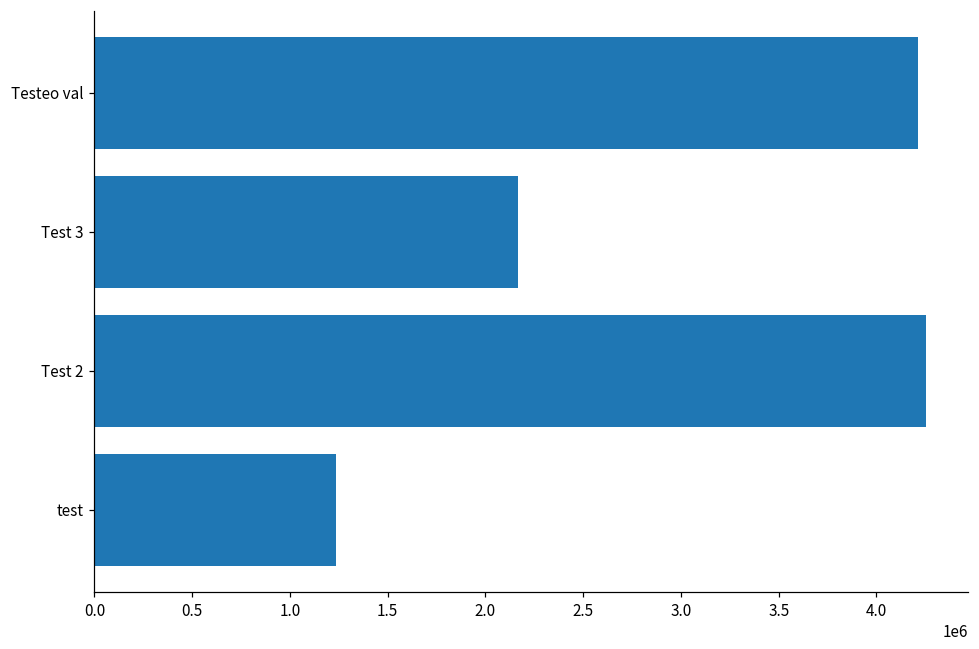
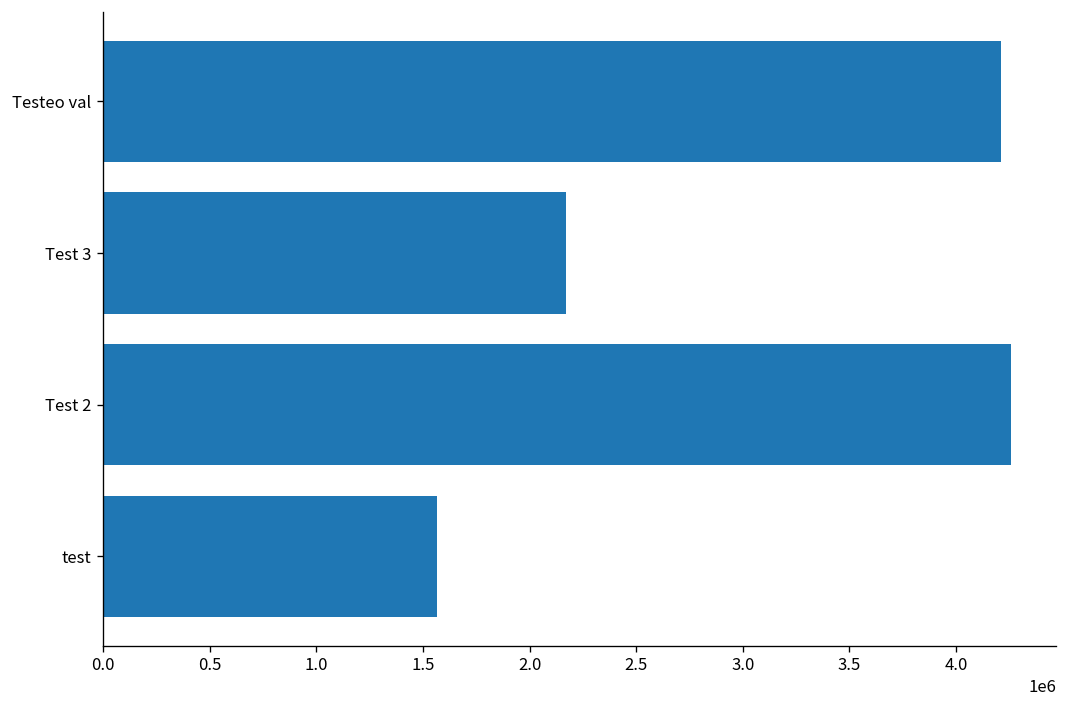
test: 1230000 -> 1560000
